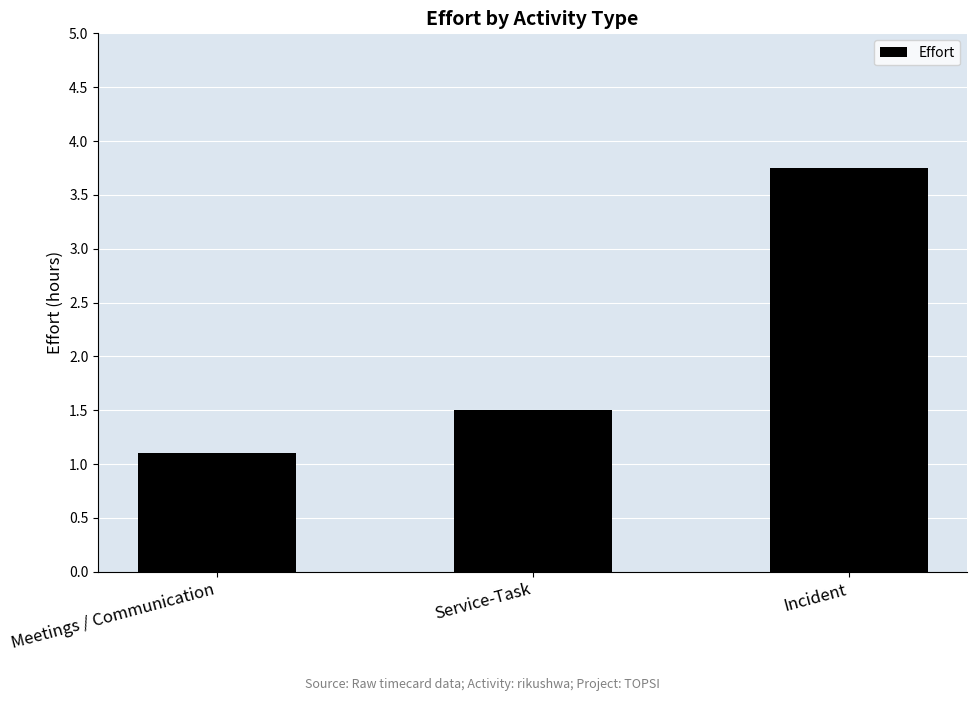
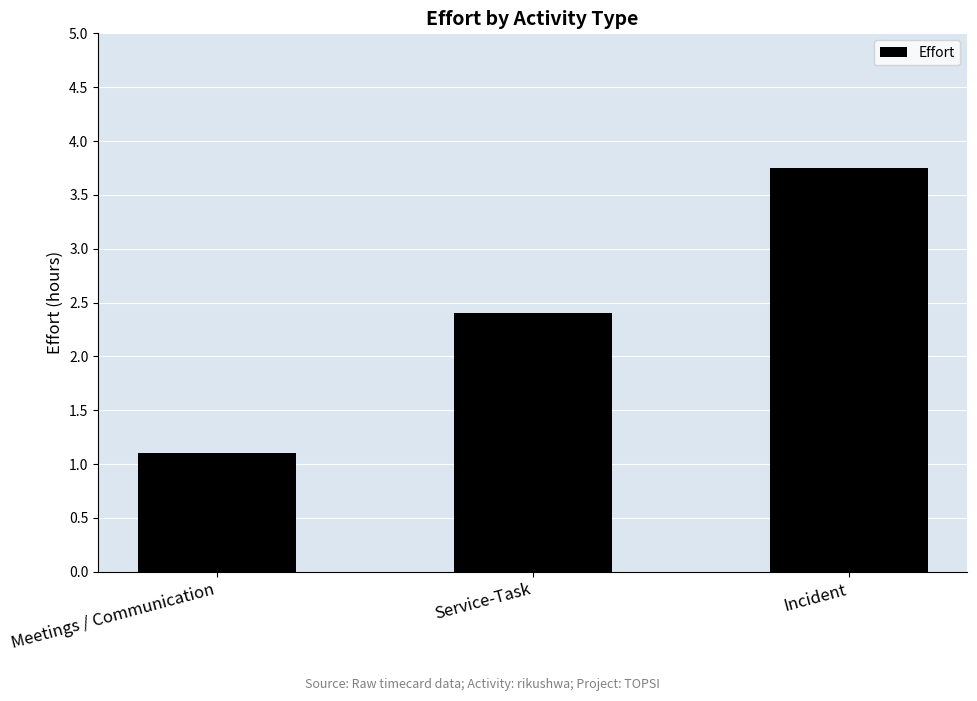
Service-Task: 1.5 -> 2.4
